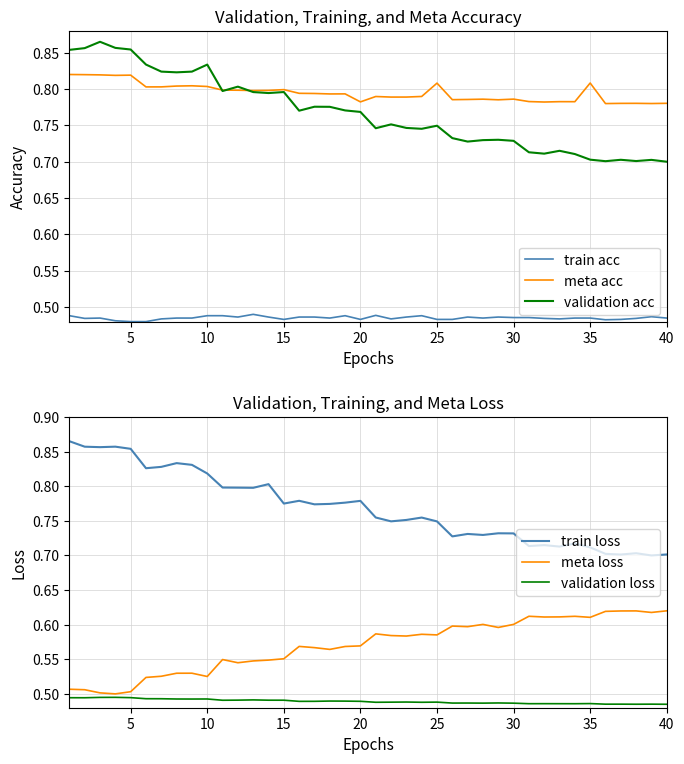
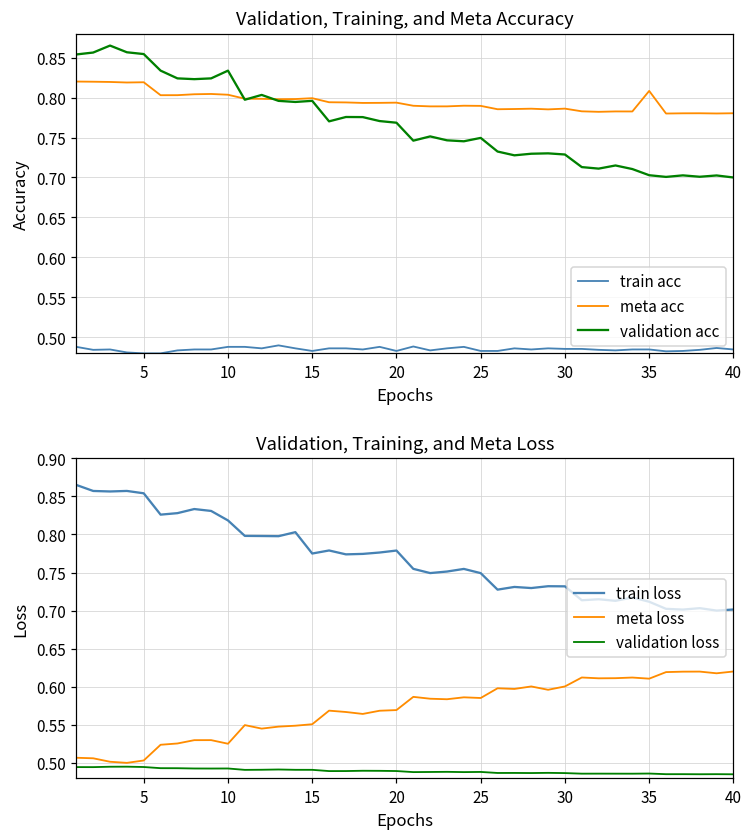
Validation, Training, and Meta Accuracy, meta acc, 20: 0.78 -> 0.79
Validation, Training, and Meta Accuracy, meta acc, 25: 0.81 -> 0.79
